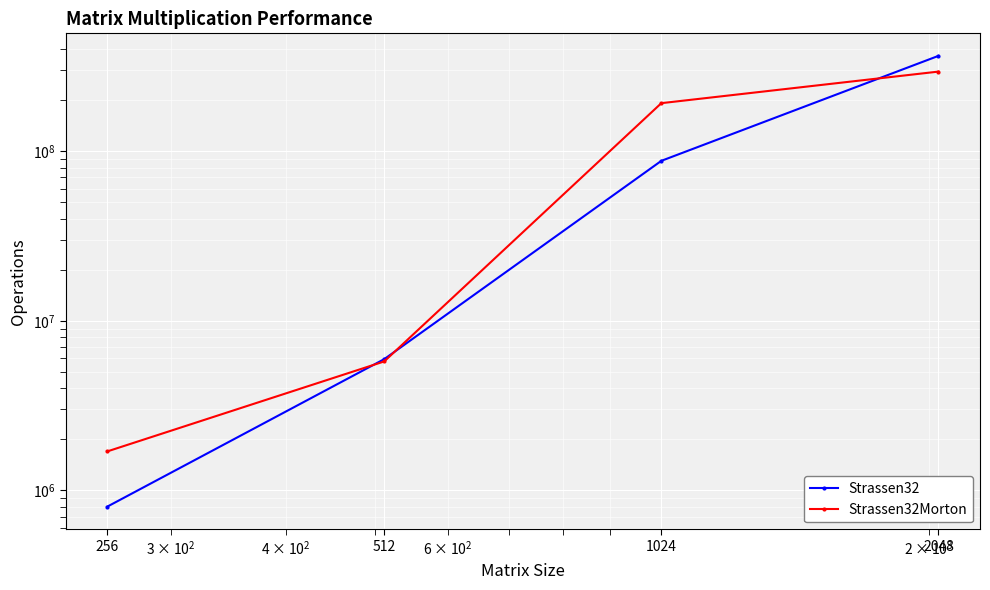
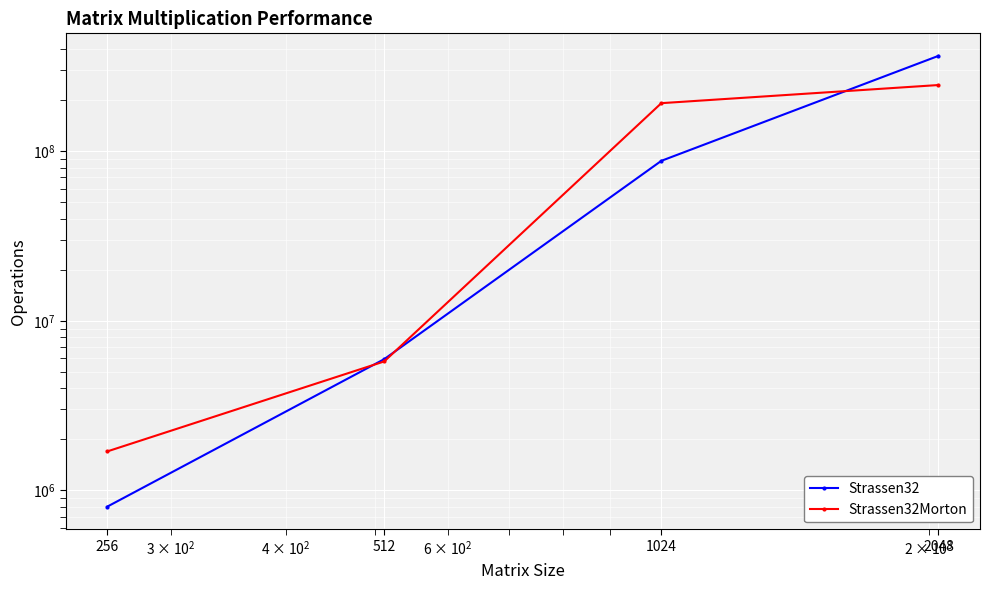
Strassen32Morton, 2048: 290000000 -> 250000000
